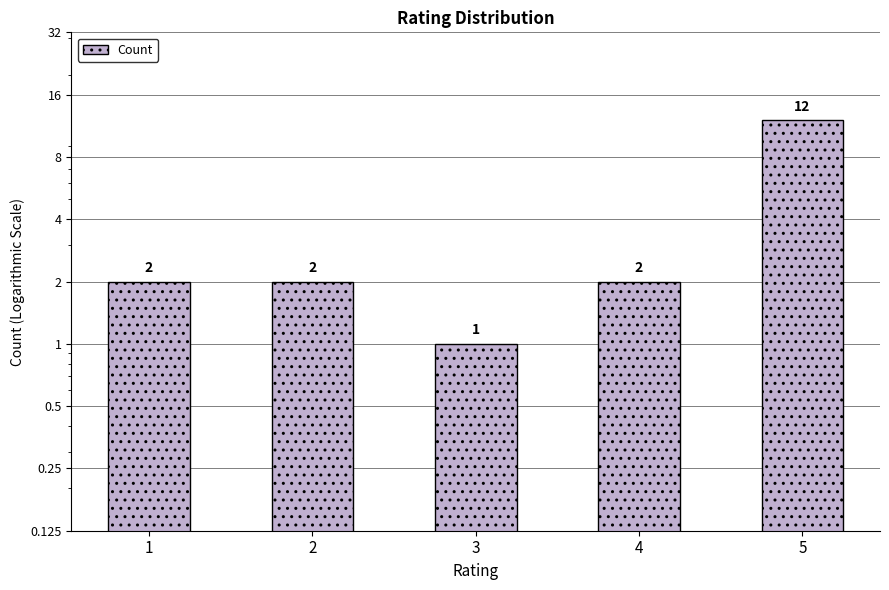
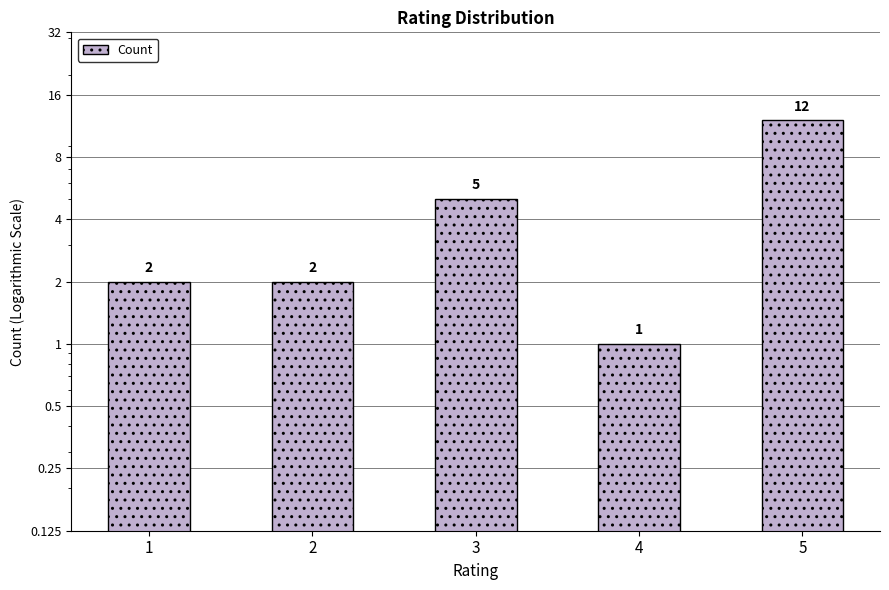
3: 1 -> 5
4: 2 -> 1
